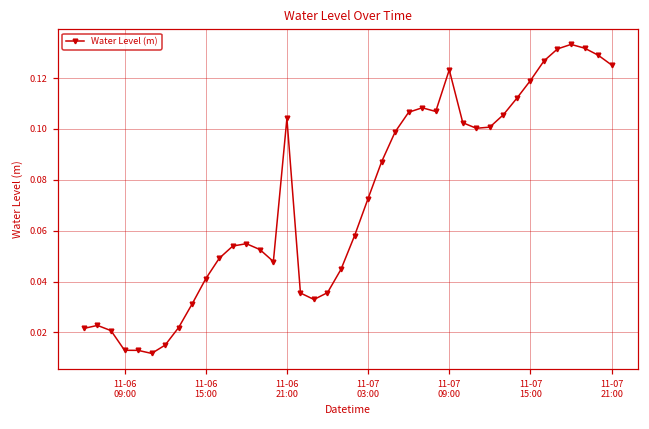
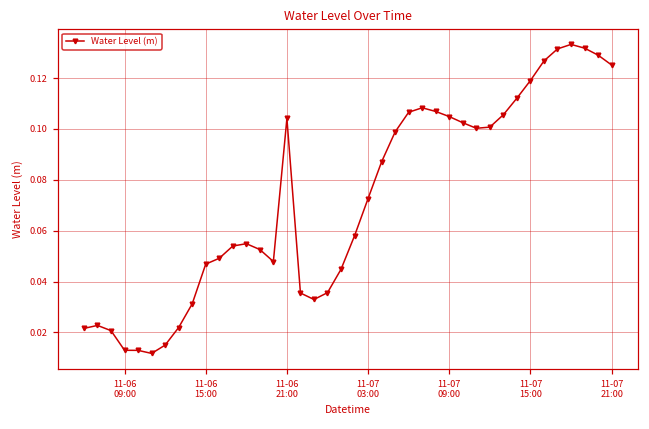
11-06 15:00: 0.041 -> 0.047
11-07 09:00: 0.123 -> 0.105
